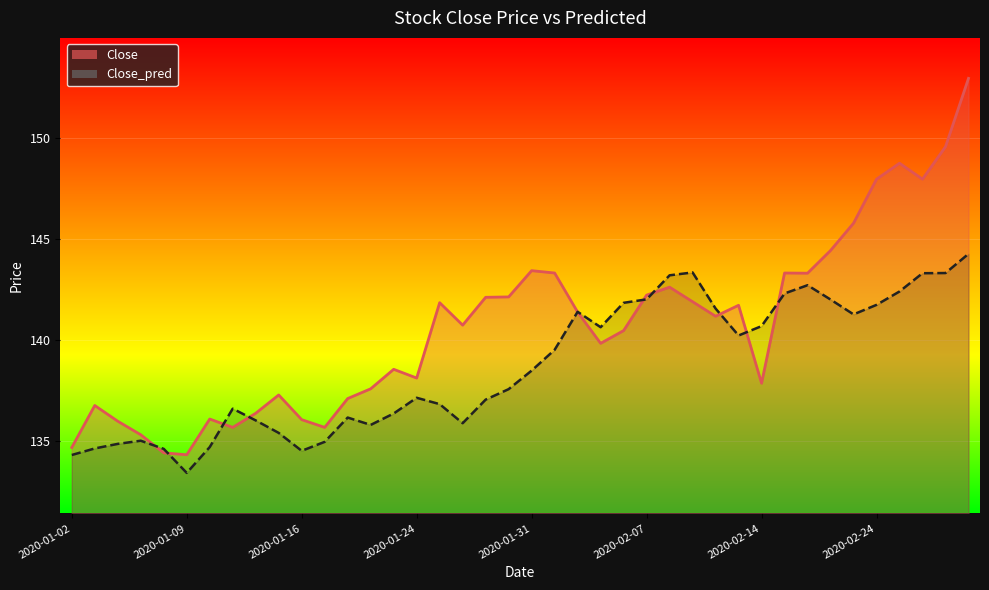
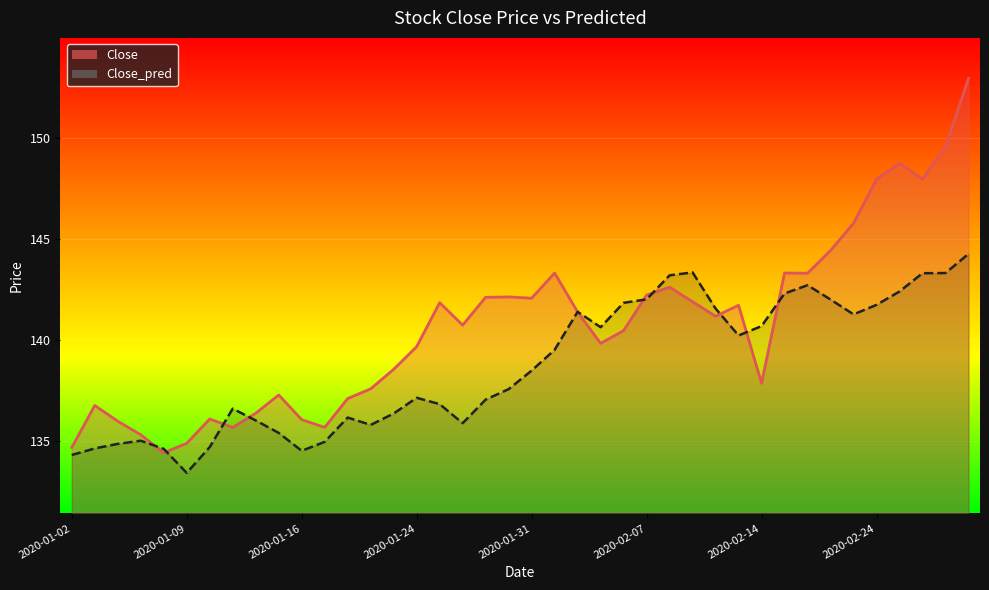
Close, 2020-01-09: 134.3 -> 134.9
Close, 2020-01-24: 138.1 -> 139.7
Close, 2020-01-31: 143.4 -> 142.1
